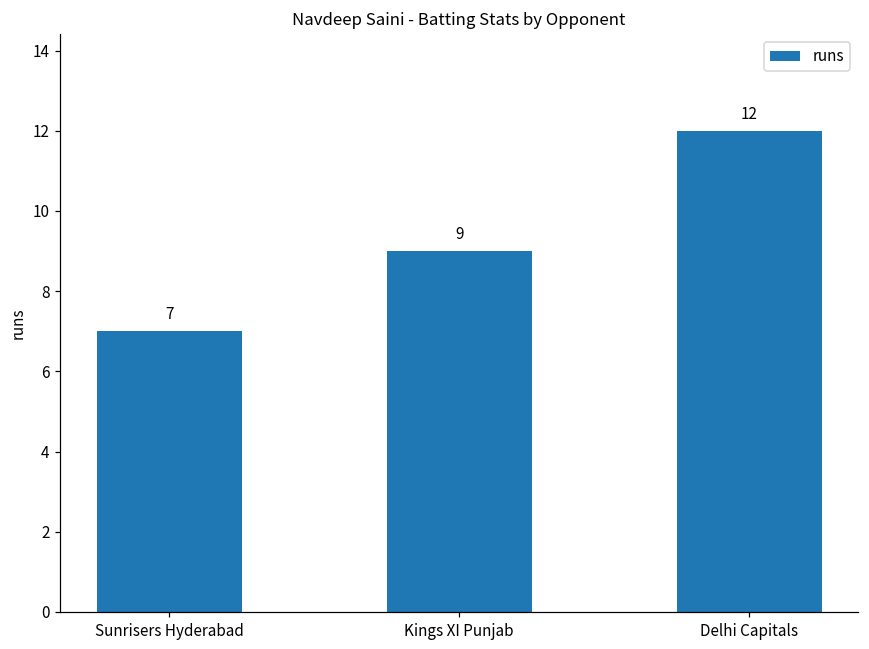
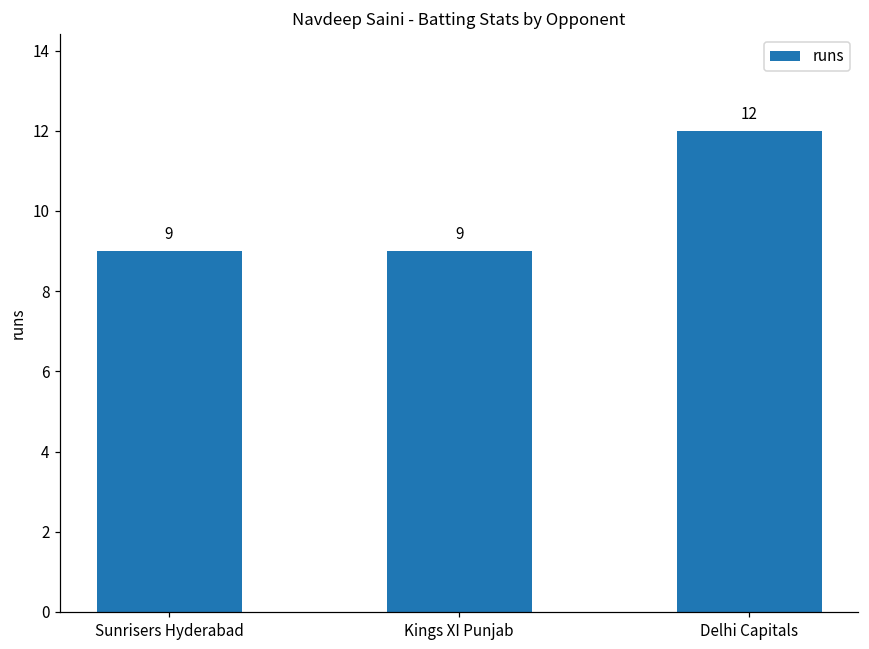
Sunrisers Hyderabad: 7 -> 9
